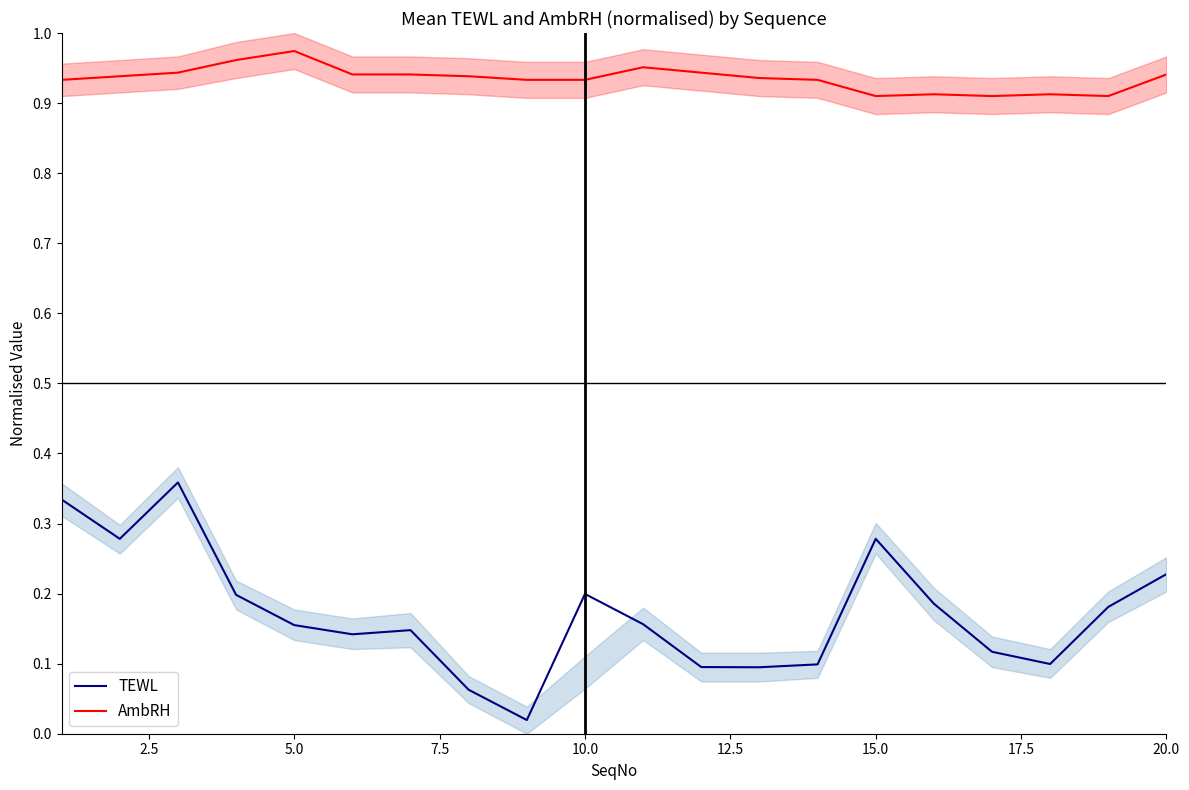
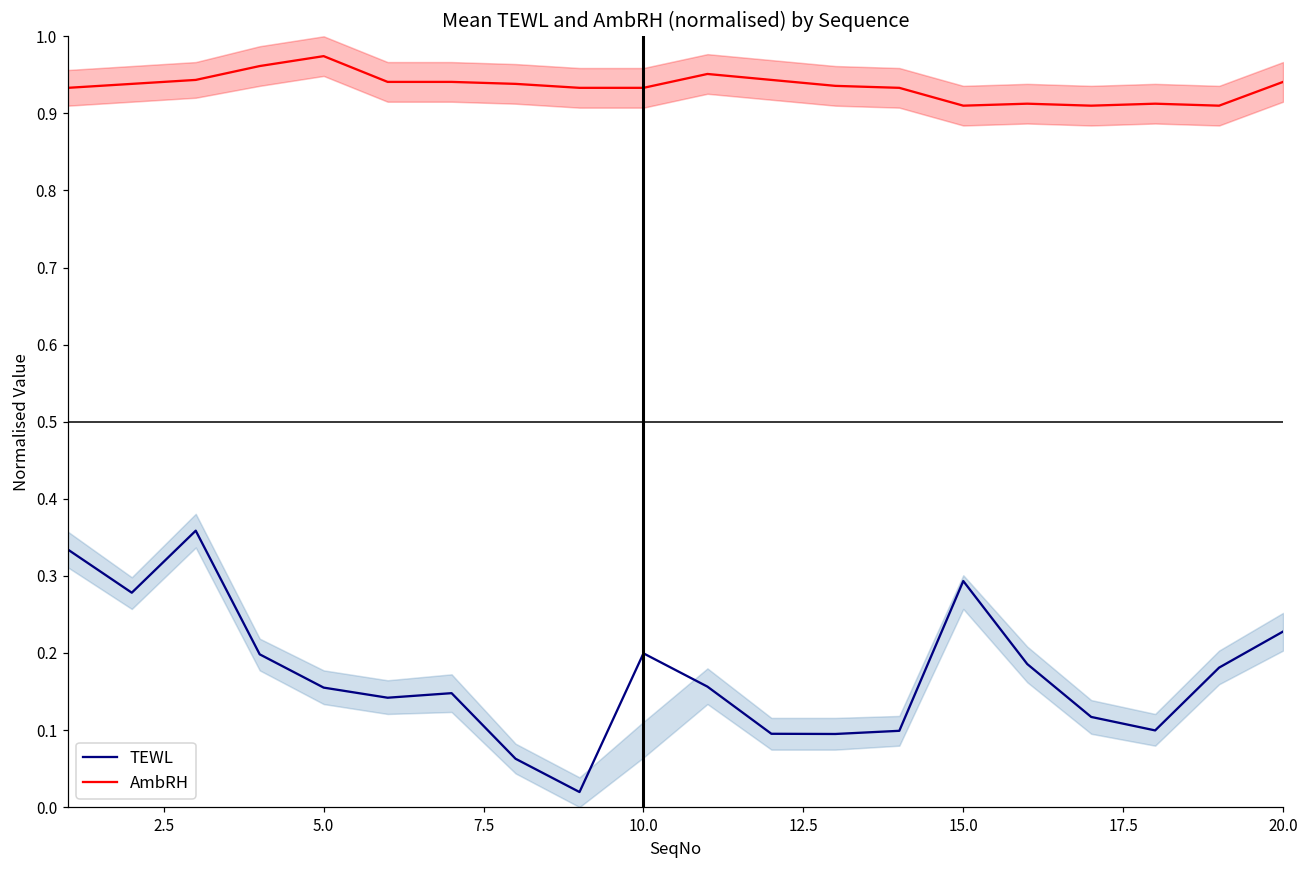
TEWL, 15.0: 0.28 -> 0.29
